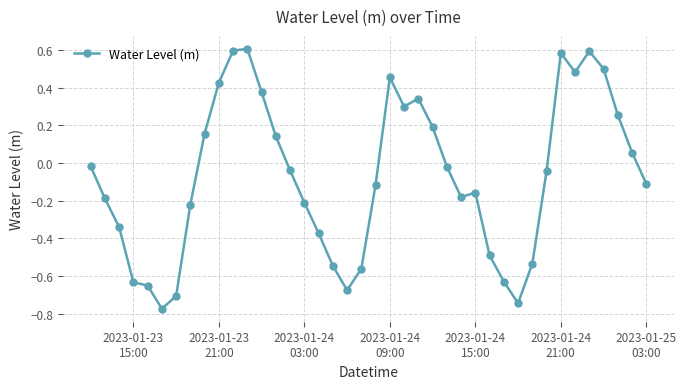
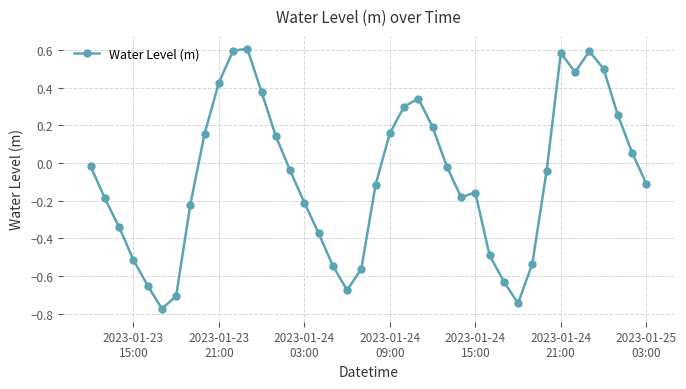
2023-01-23 15:00: -0.63 -> -0.51
2023-01-24 09:00: 0.45 -> 0.16
